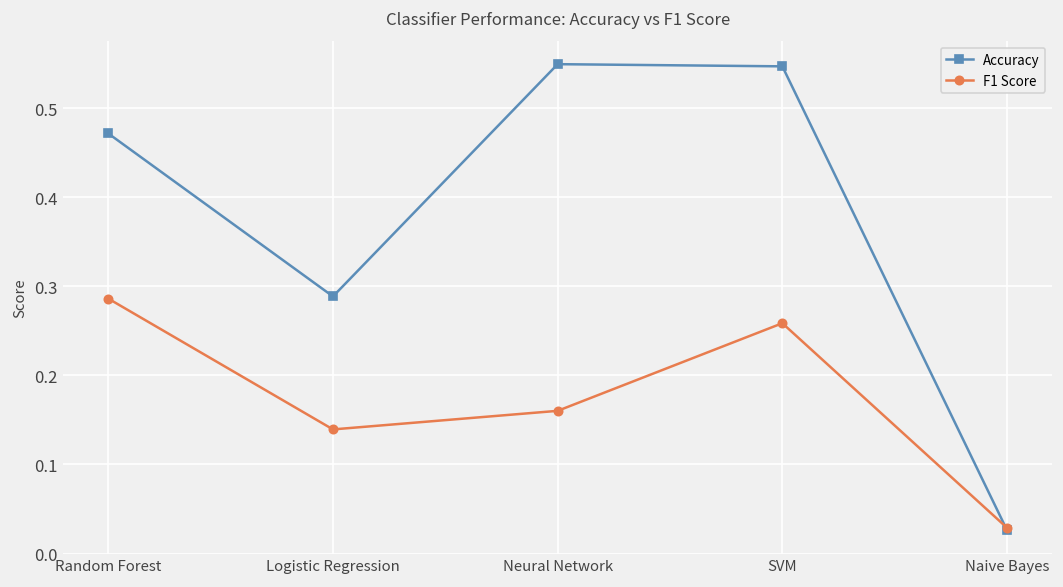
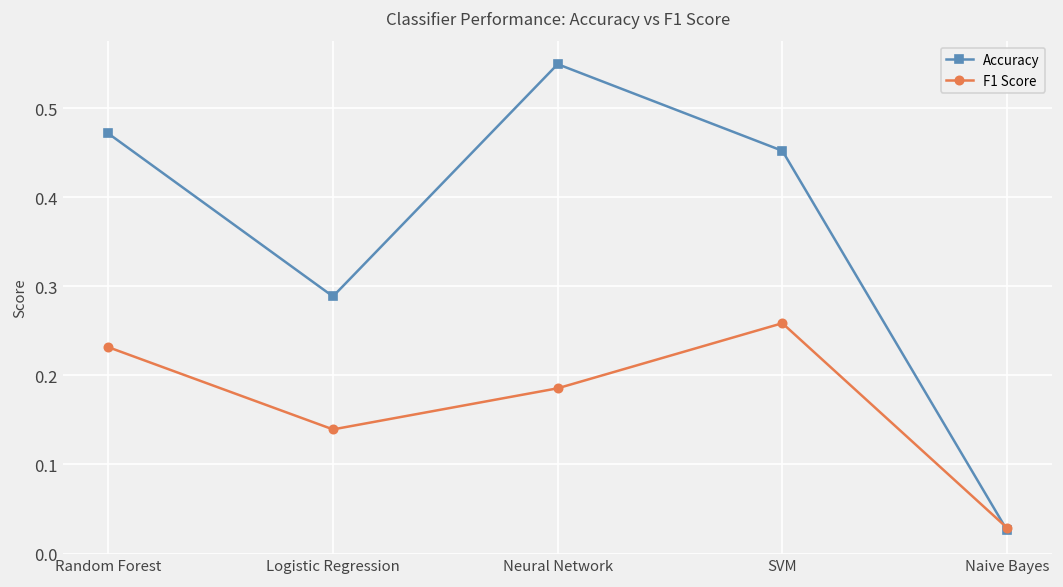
F1 Score, Random Forest: 0.29 -> 0.23
F1 Score, Neural Network: 0.16 -> 0.19
Accuracy, SVM: 0.55 -> 0.45
